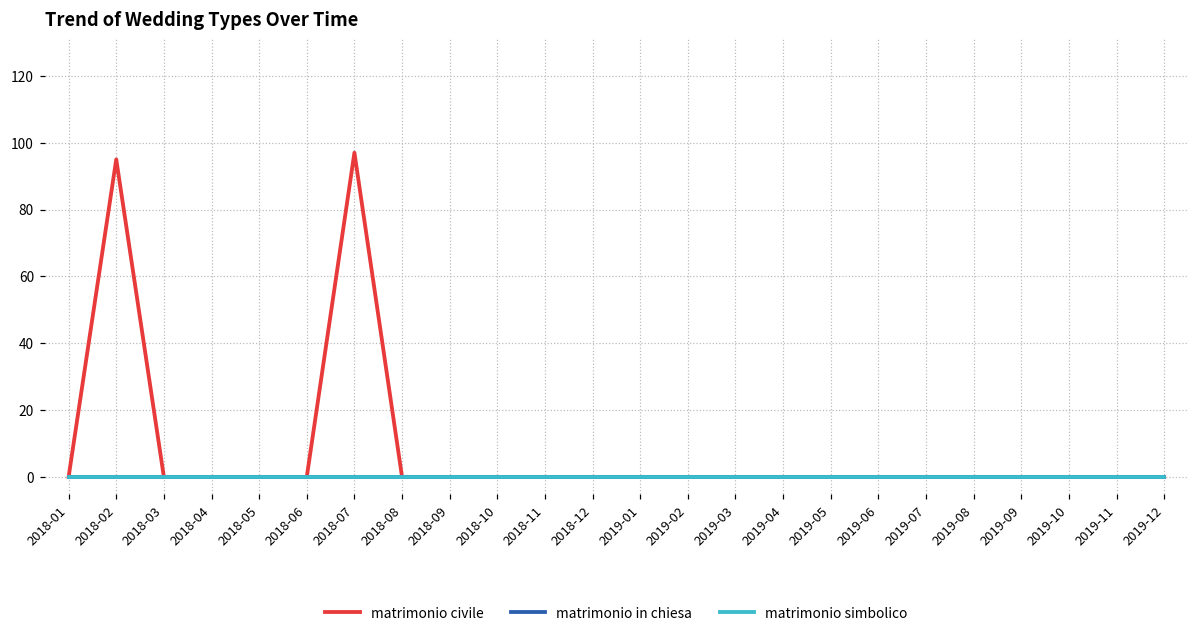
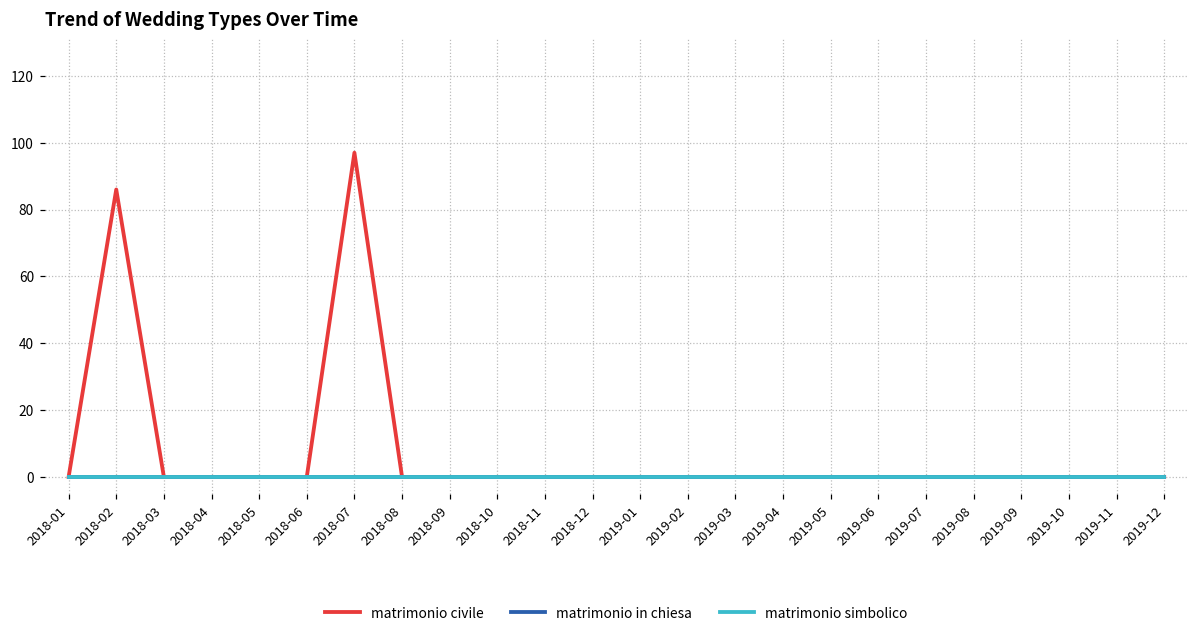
matrimonio civile, 2018-02: 95 -> 86
